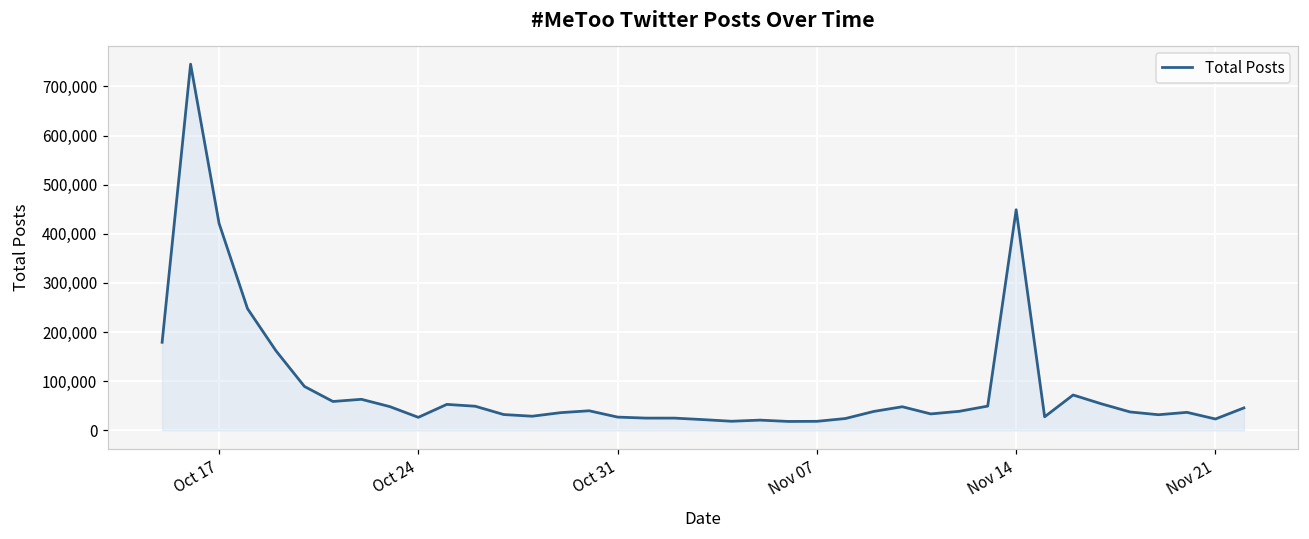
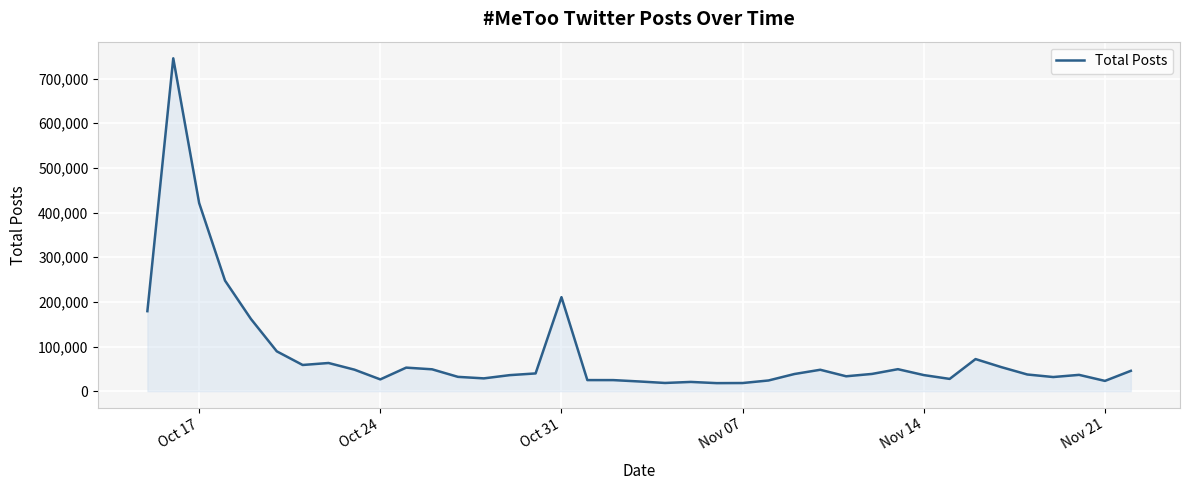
Oct 31: 30,000 -> 210,000
Nov 14: 450,000 -> 40,000
